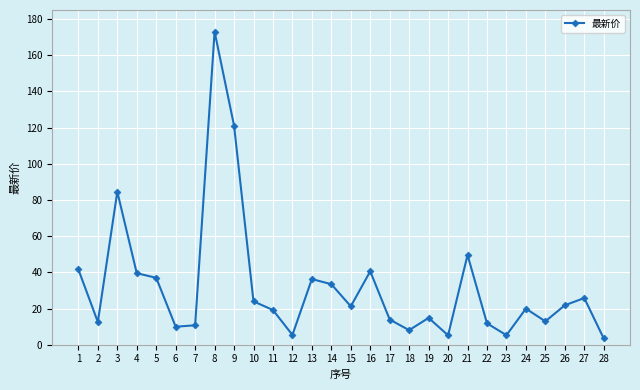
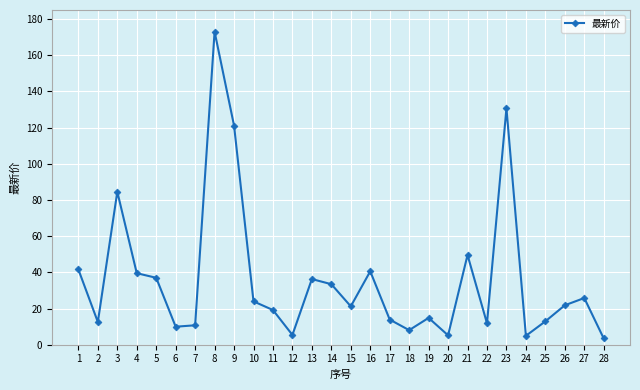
23: 5 -> 131
24: 20 -> 5
